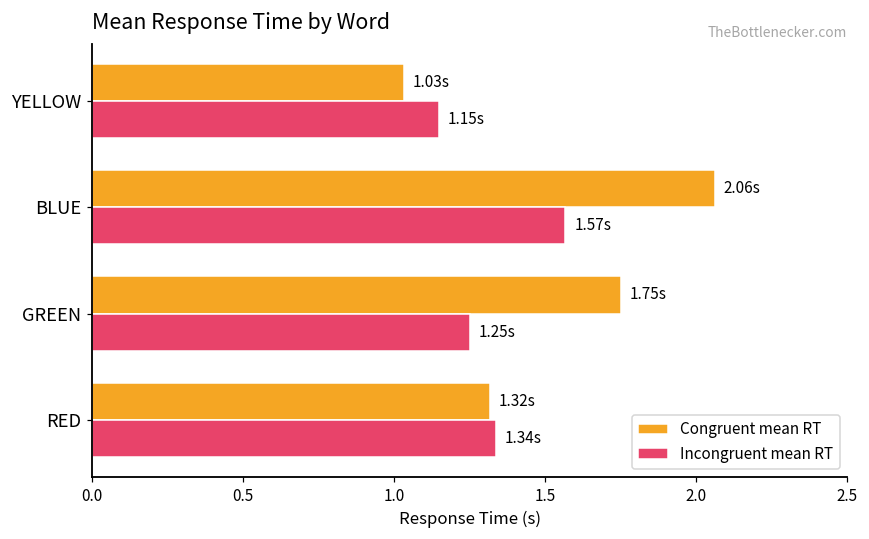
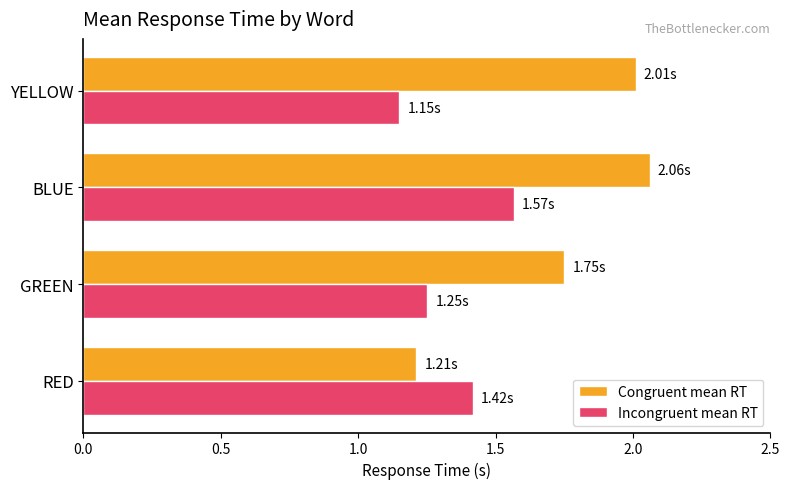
Congruent mean RT, YELLOW: 1.03s -> 2.01s
Congruent mean RT, RED: 1.32s -> 1.21s
Incongruent mean RT, RED: 1.34s -> 1.42s
